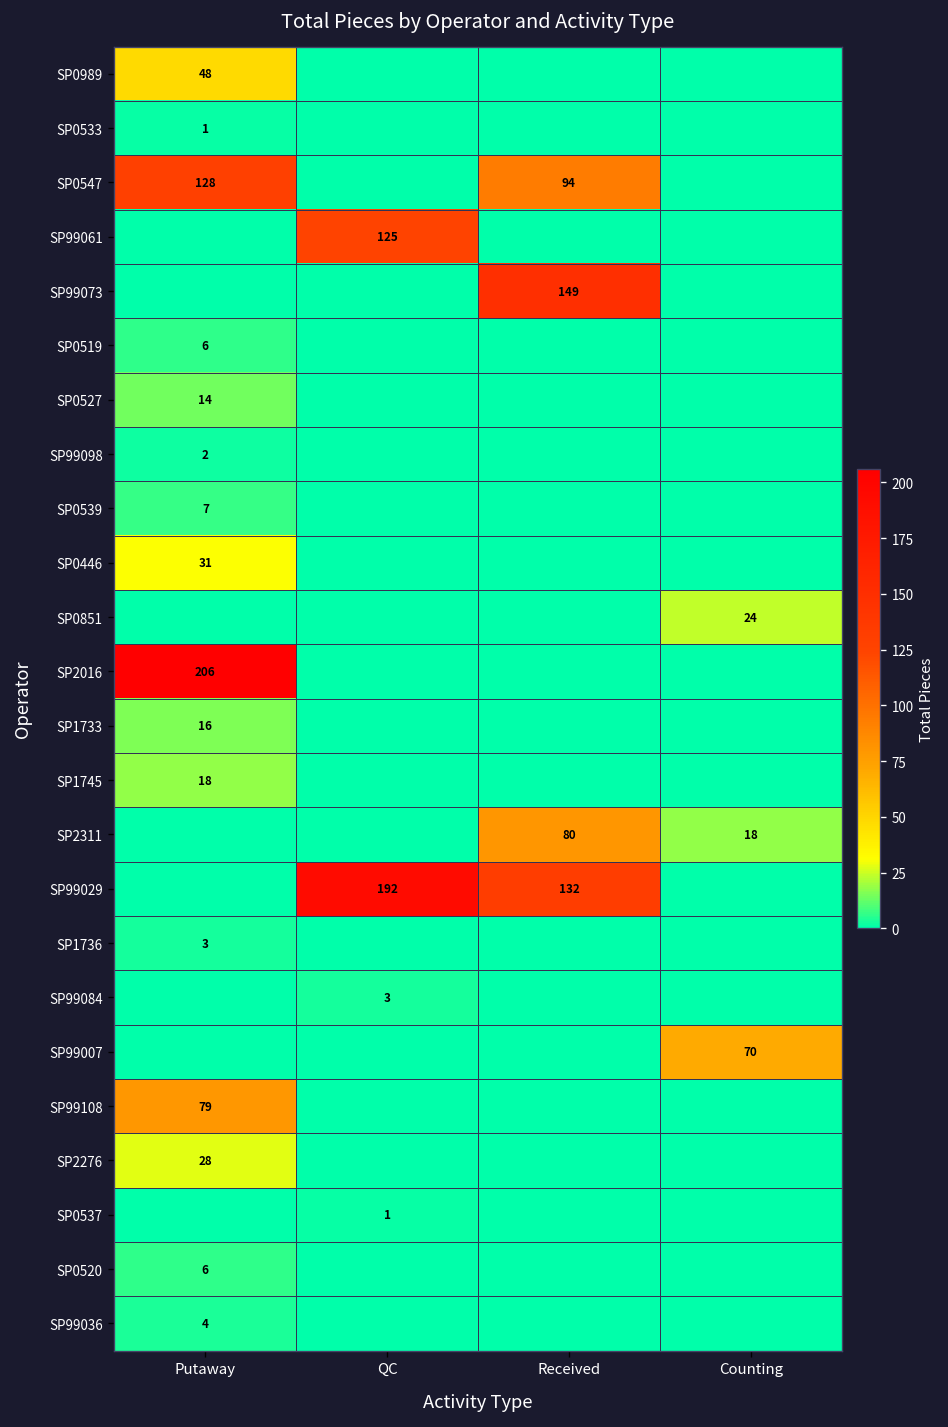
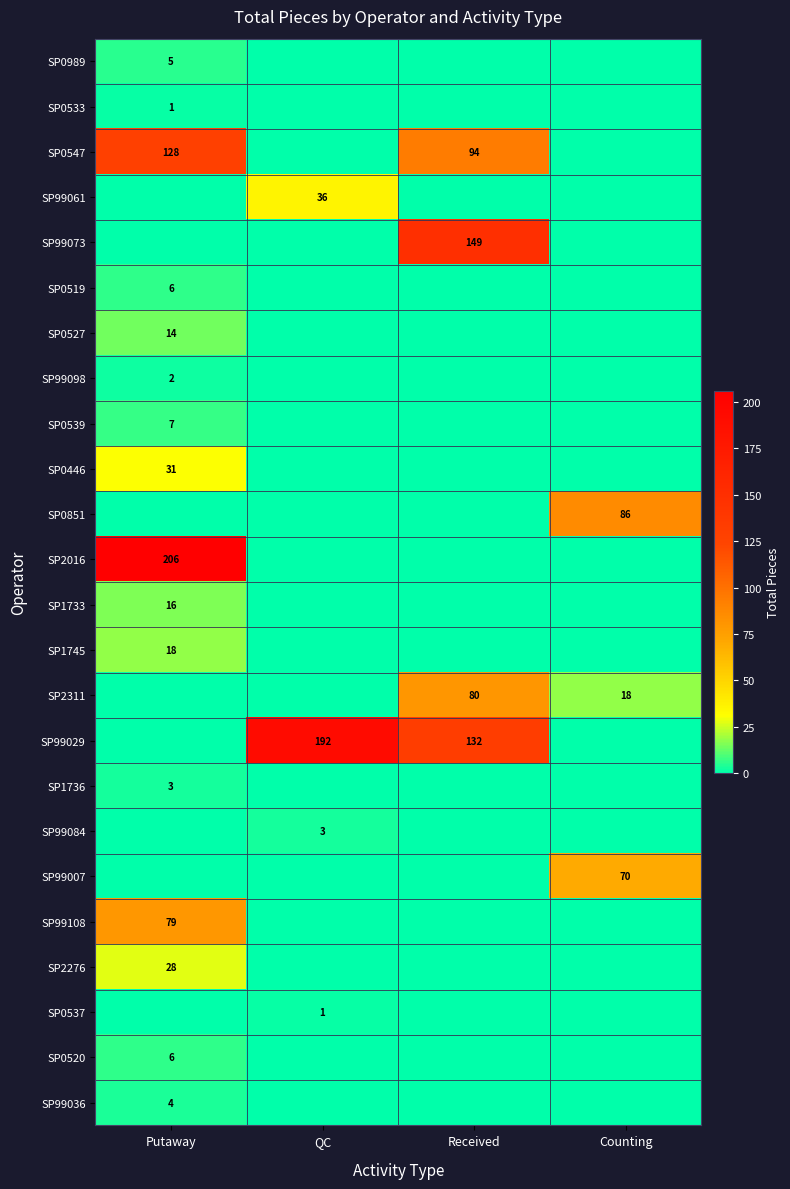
SP0989, Putaway: 48 -> 5
SP99061, QC: 125 -> 36
SP0851, Counting: 24 -> 86
